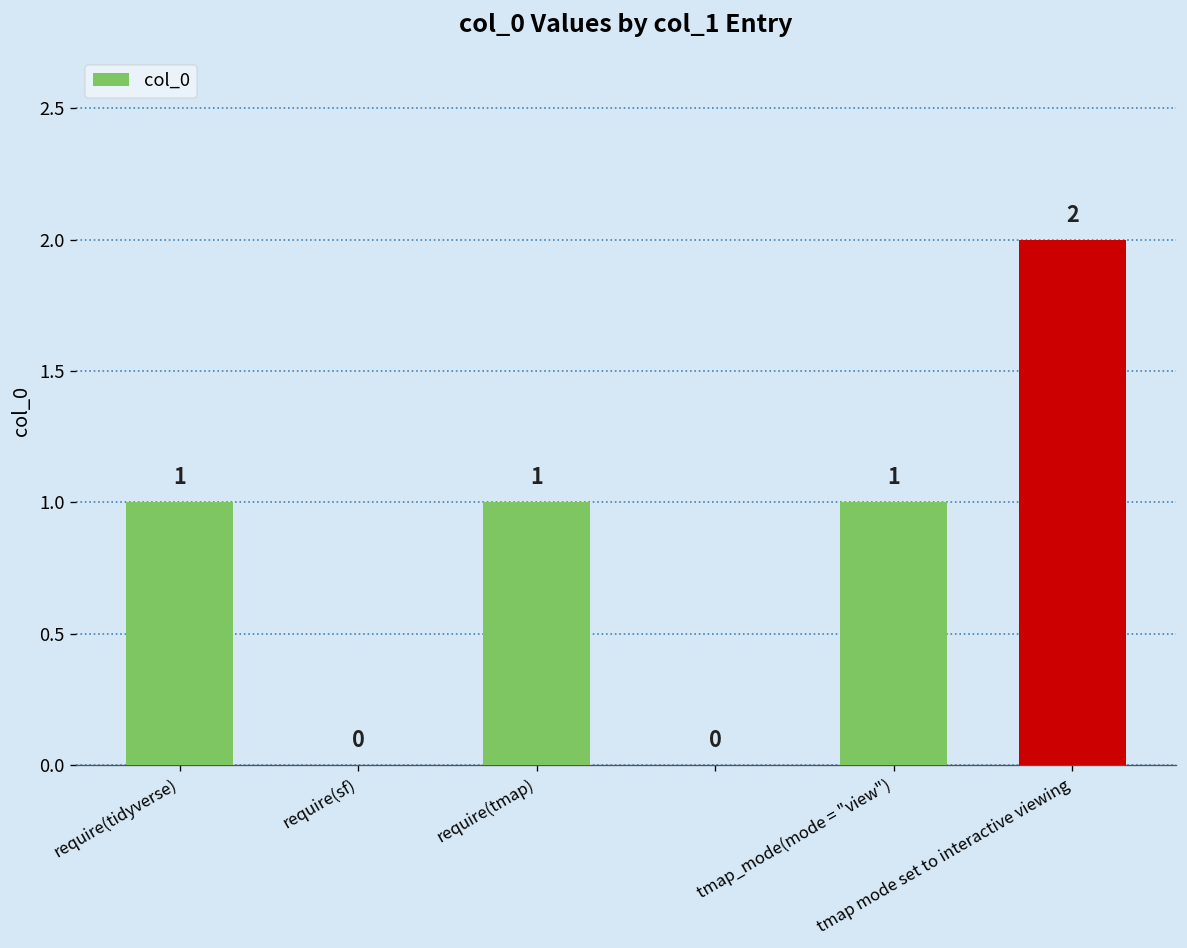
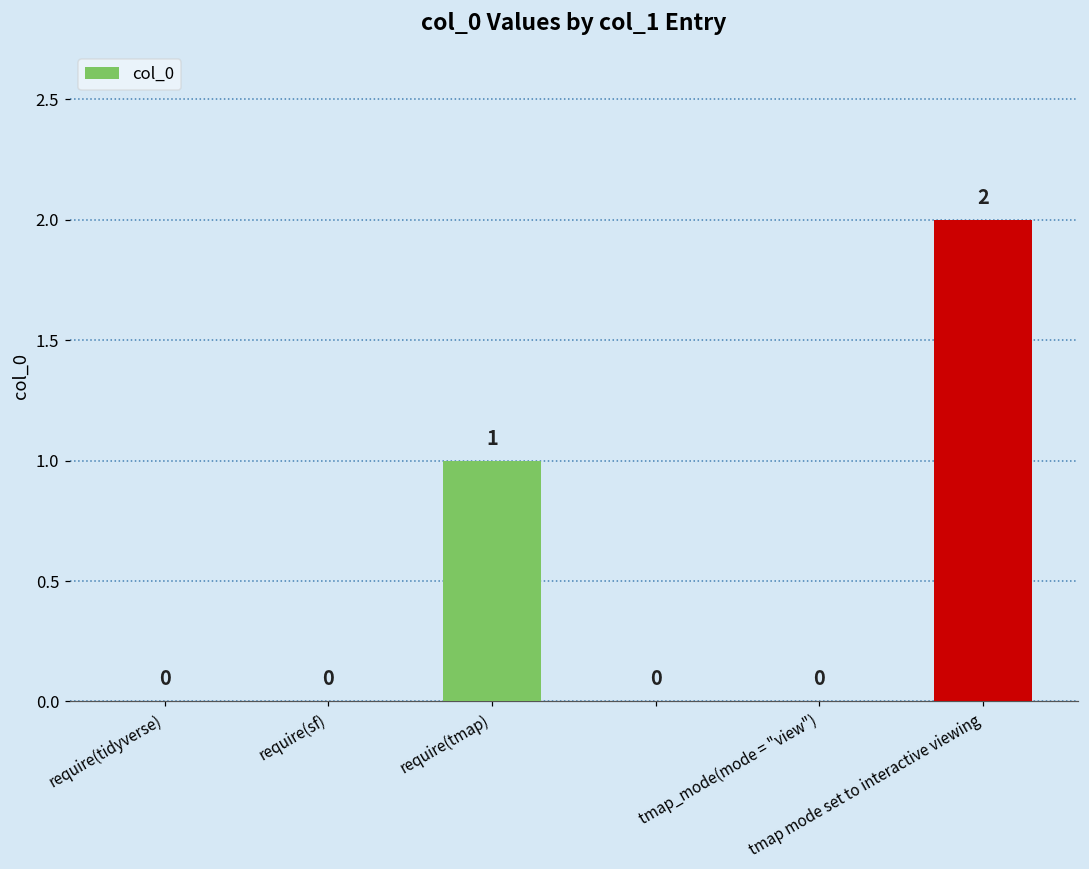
require(tidyverse): 1 -> 0
tmap_mode(mode = "view"): 1 -> 0
